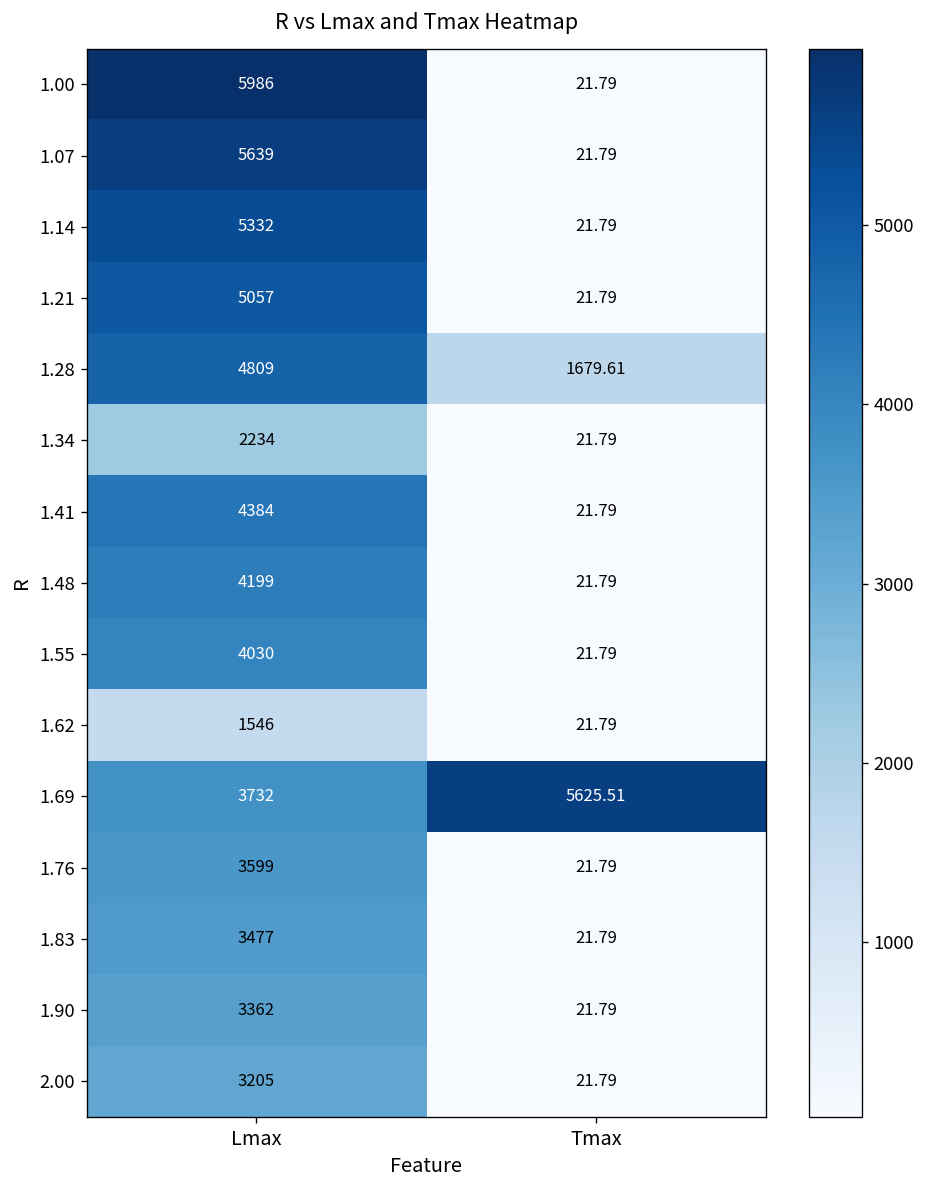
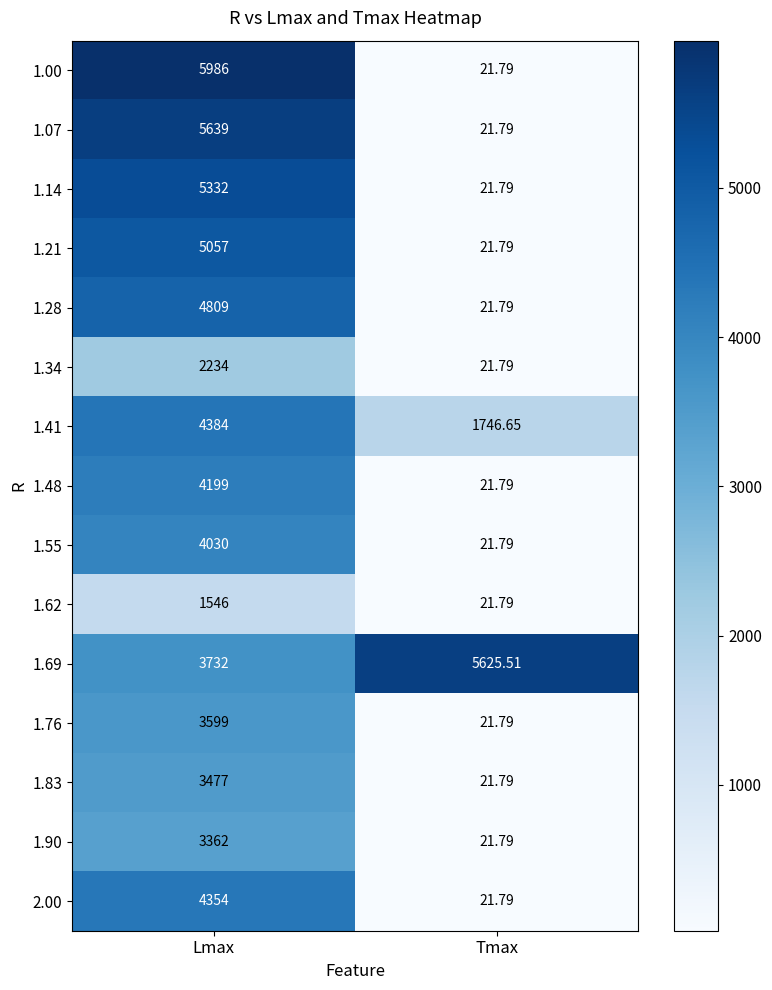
1.28, Tmax: 1679.61 -> 21.79
1.41, Tmax: 21.79 -> 1746.65
2.00, Lmax: 3205 -> 4354
